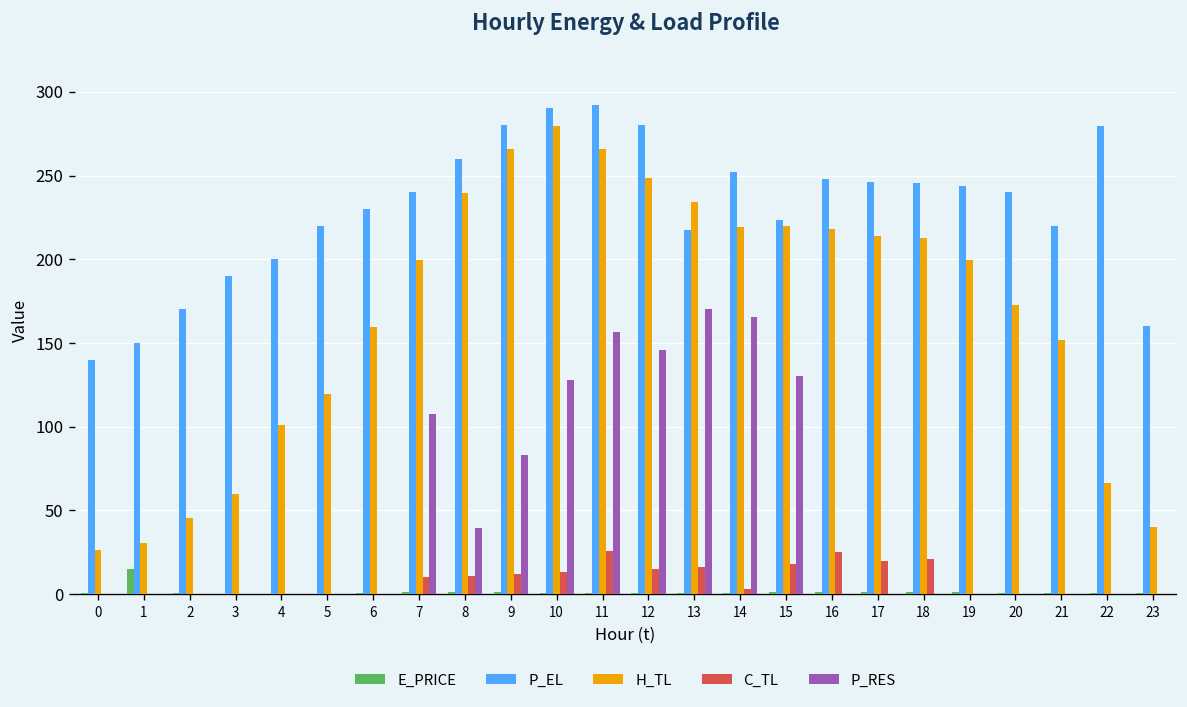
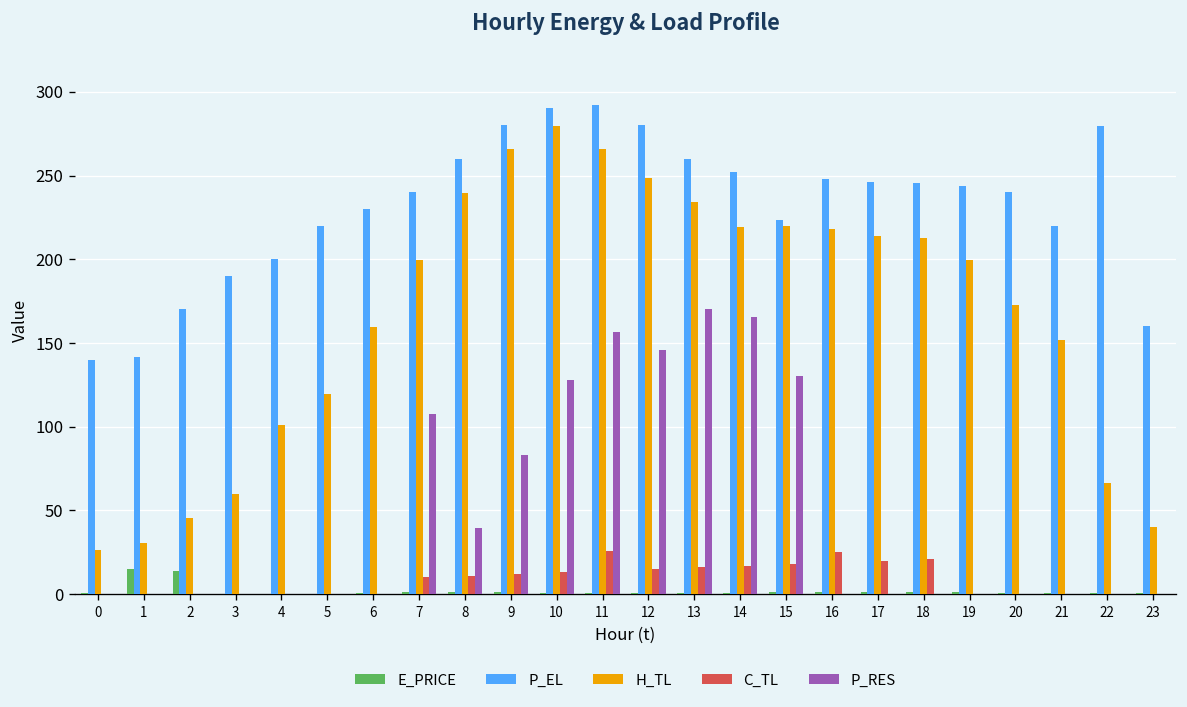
P_EL, 1: 150 -> 141
E_PRICE, 2: 0 -> 14
P_EL, 13: 218 -> 260
C_TL, 14: 3 -> 17
